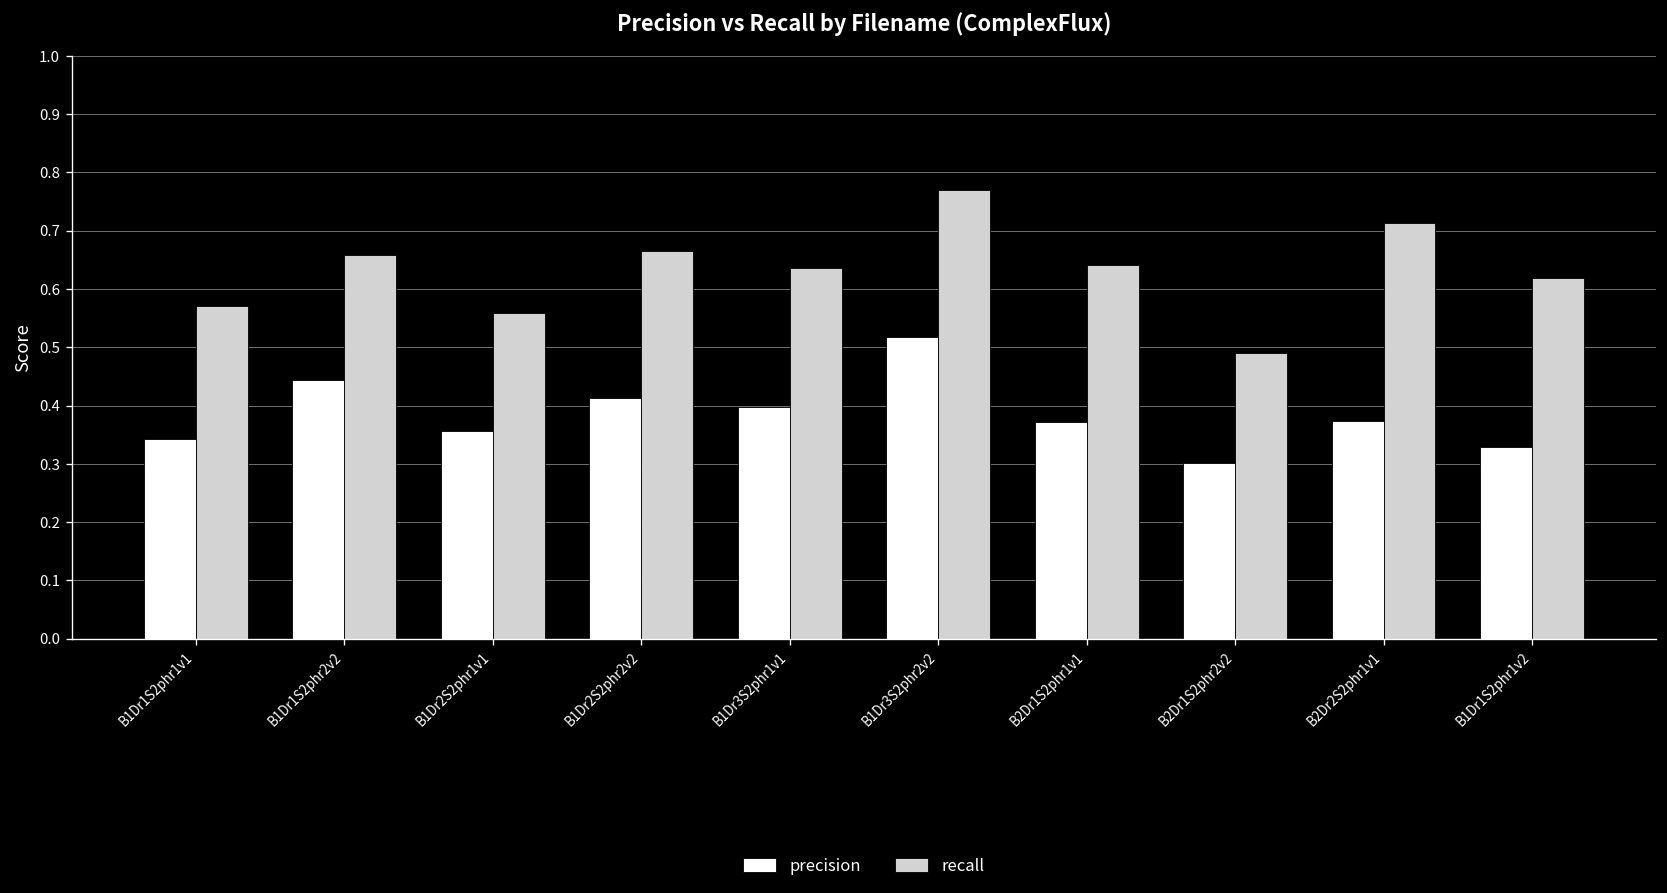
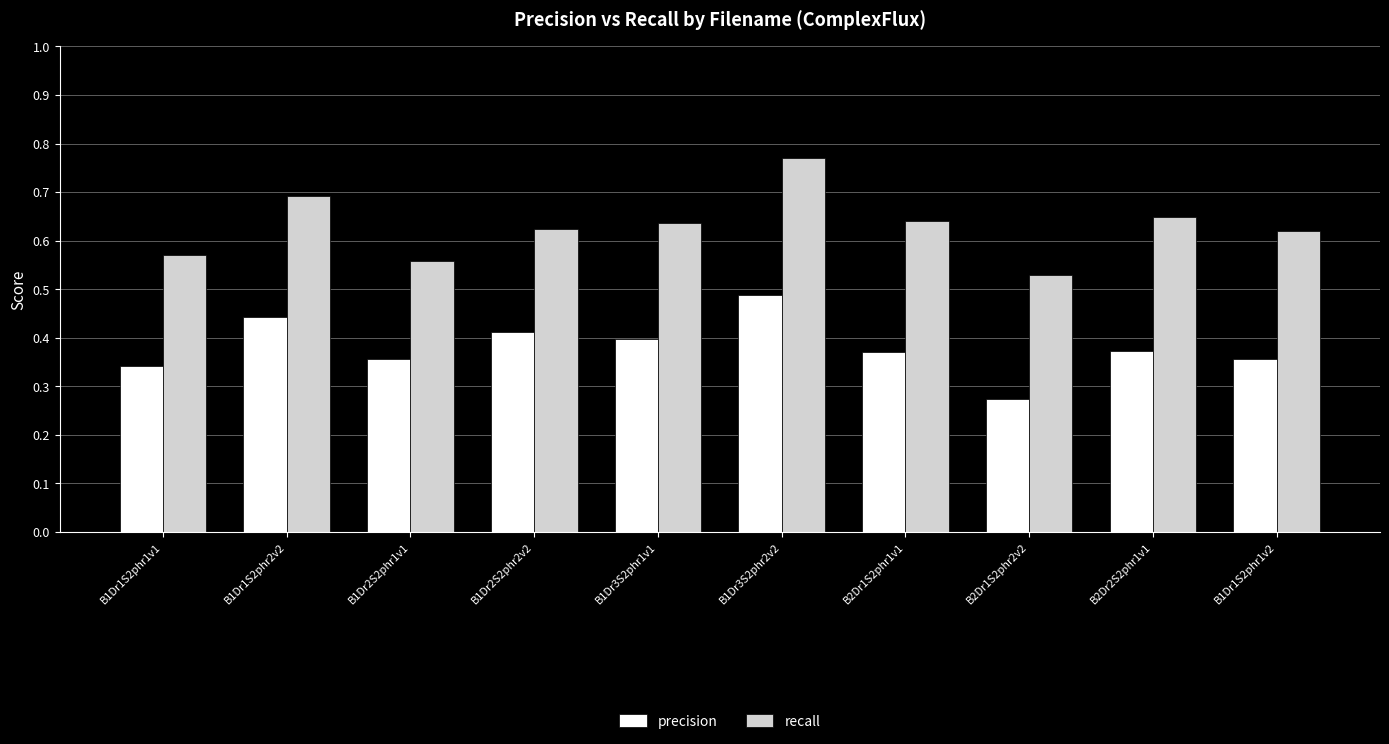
recall, B1Dr1S2phr2v2: 0.66 -> 0.69
recall, B1Dr2S2phr2v2: 0.67 -> 0.62
precision, B1Dr3S2phr2v2: 0.52 -> 0.49
precision, B2Dr1S2phr2v2: 0.30 -> 0.27
recall, B2Dr1S2phr2v2: 0.49 -> 0.53
recall, B2Dr2S2phr1v1: 0.71 -> 0.65
precision, B1Dr1S2phr1v2: 0.33 -> 0.36
